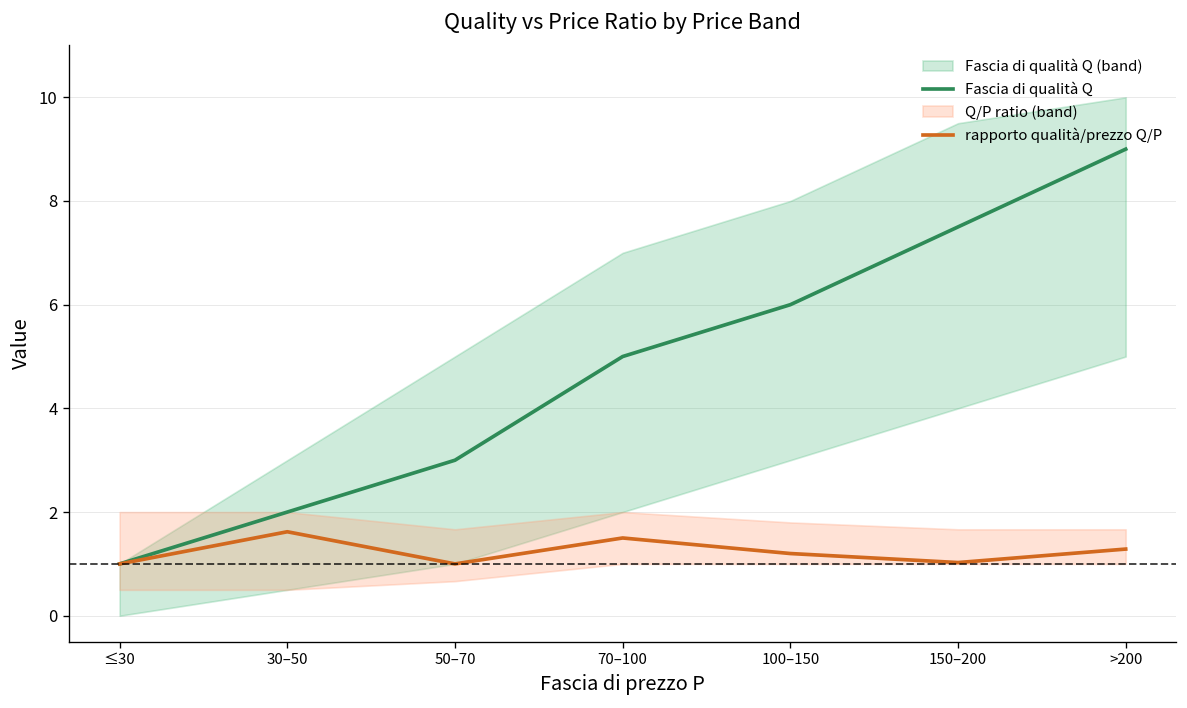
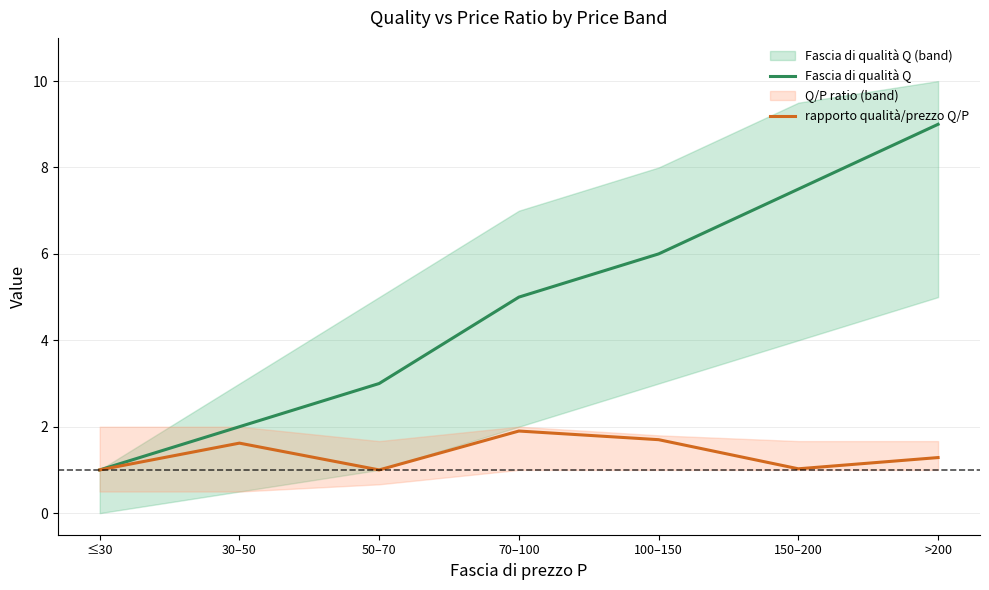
rapporto qualità/prezzo Q/P, 70–100: 1.5 -> 1.9
rapporto qualità/prezzo Q/P, 100–150: 1.2 -> 1.7
